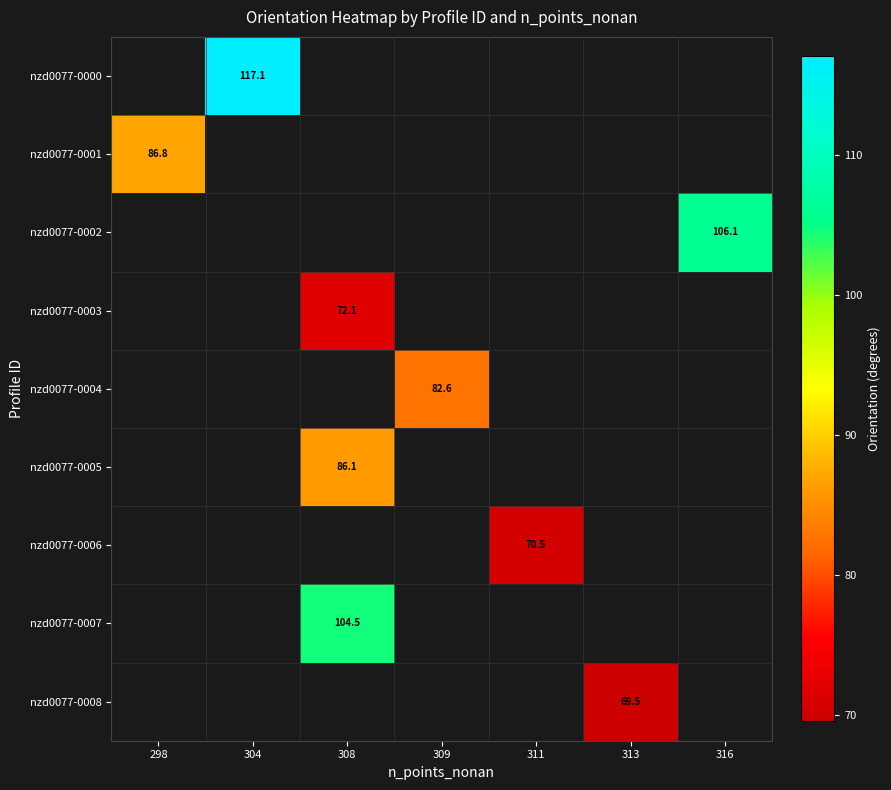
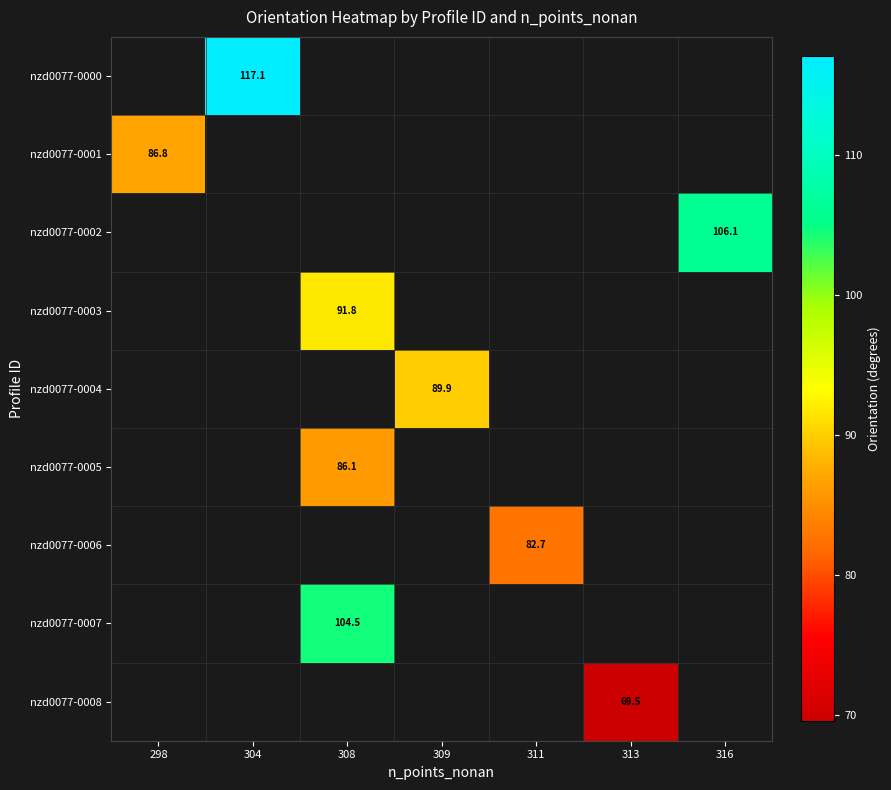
nzd0077-0003, 308: 72.1 -> 91.8
nzd0077-0004, 309: 82.6 -> 89.9
nzd0077-0006, 311: 70.5 -> 82.7
